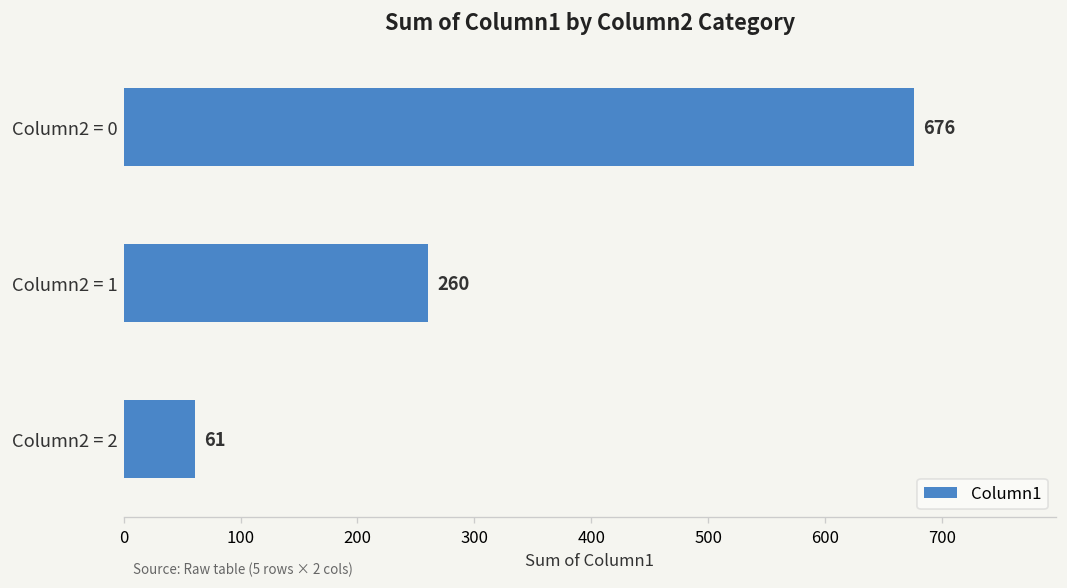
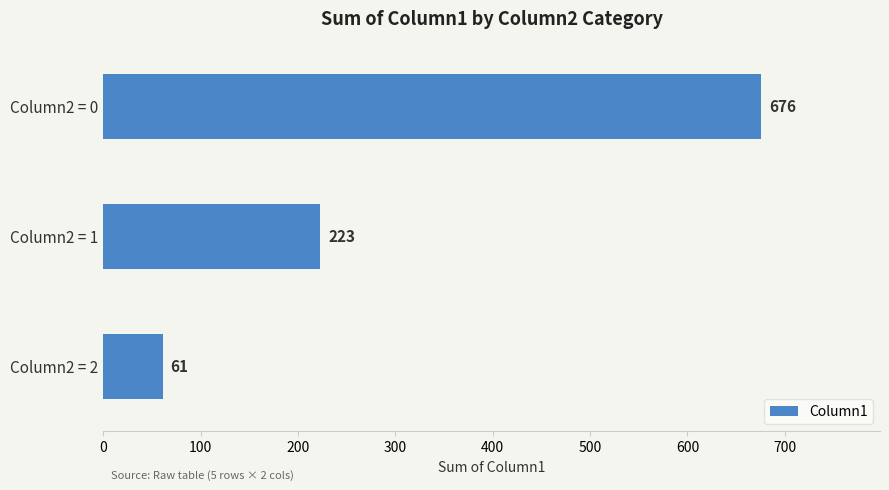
Column2 = 1: 260 -> 223
